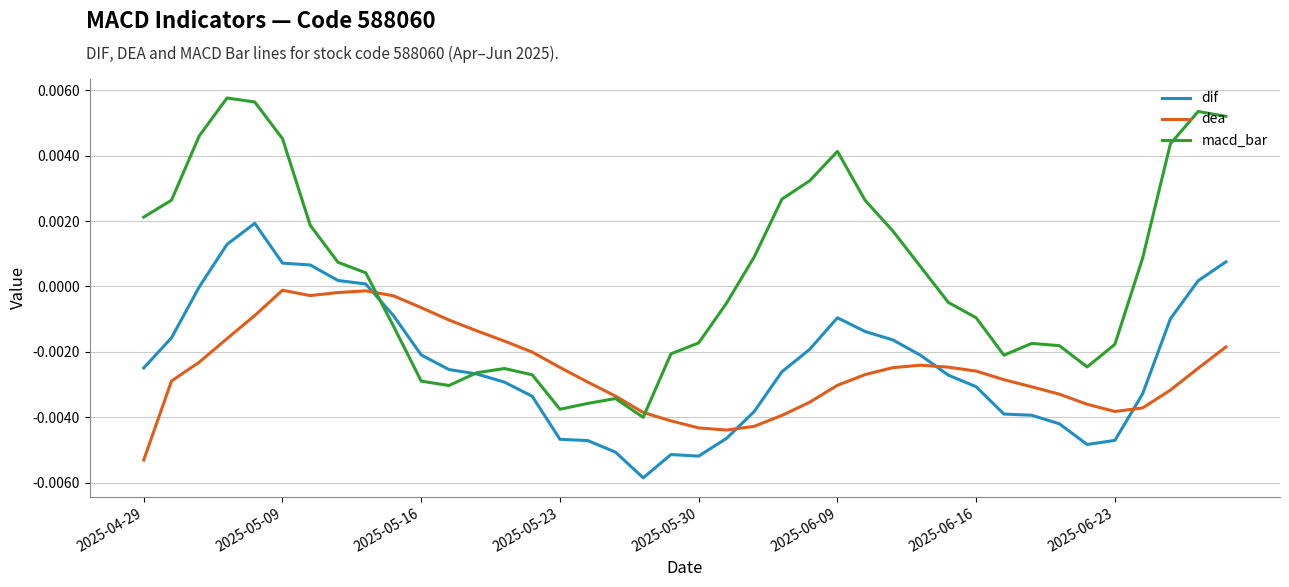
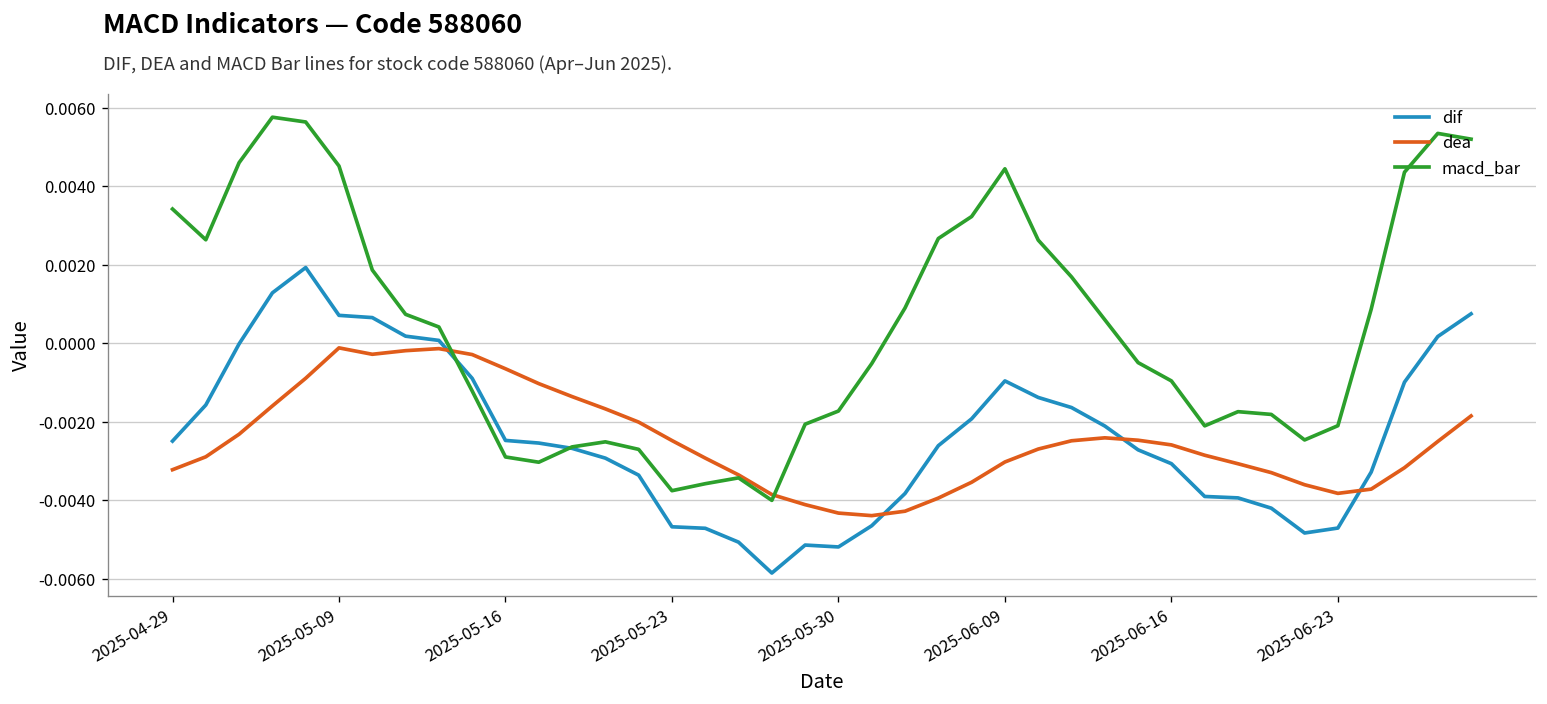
dea, 2025-04-29: -0.0053 -> -0.0032
macd_bar, 2025-04-29: 0.0021 -> 0.0034
dif, 2025-05-16: -0.0021 -> -0.0025
macd_bar, 2025-06-09: 0.0041 -> 0.0044
macd_bar, 2025-06-23: -0.0018 -> -0.0021
